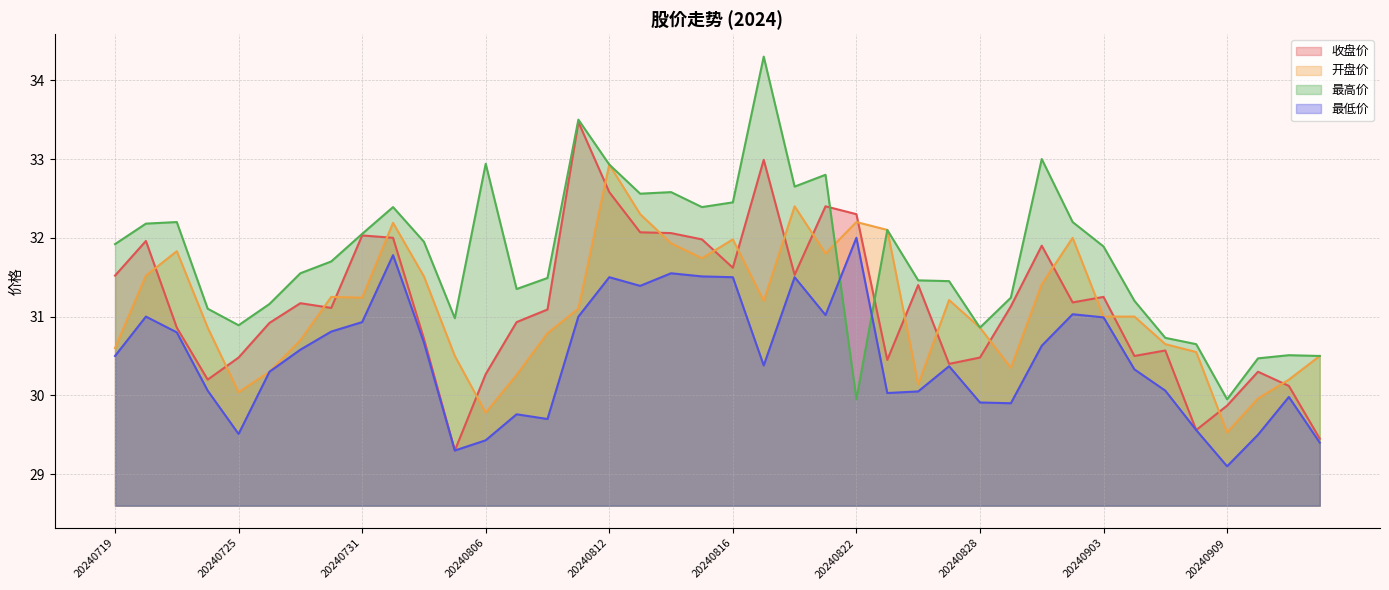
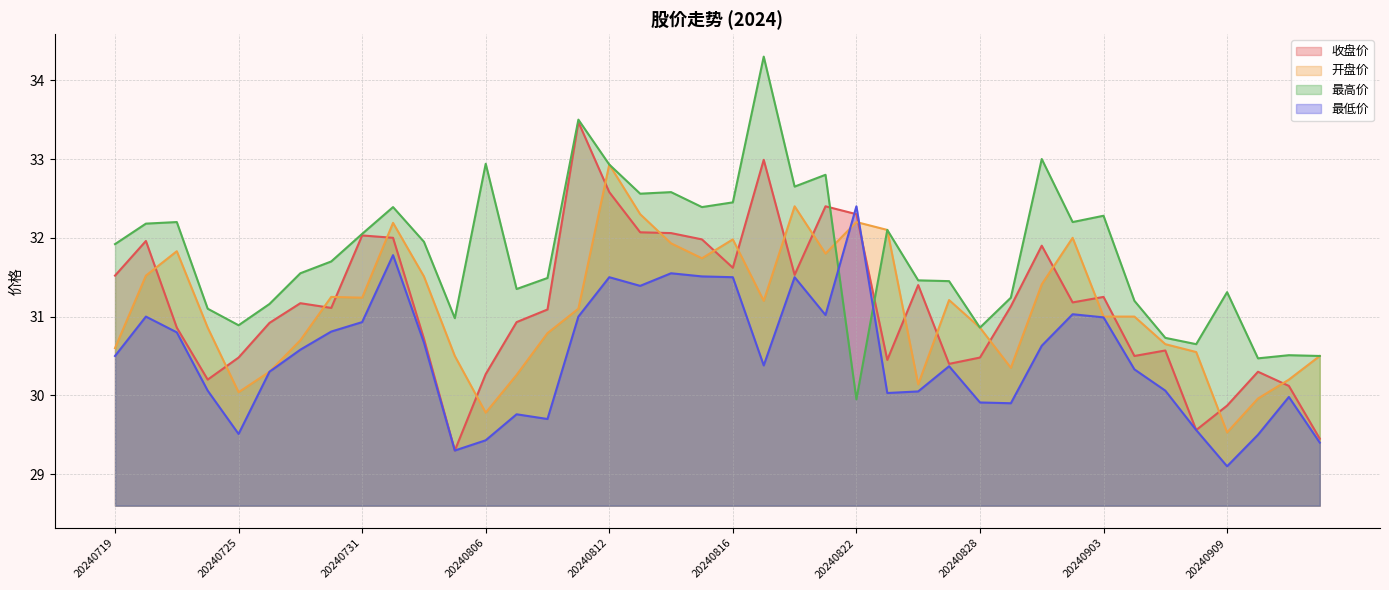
最低价, 20240822: 32.0 -> 32.4
最高价, 20240903: 31.9 -> 32.3
最高价, 20240909: 30.0 -> 31.3
